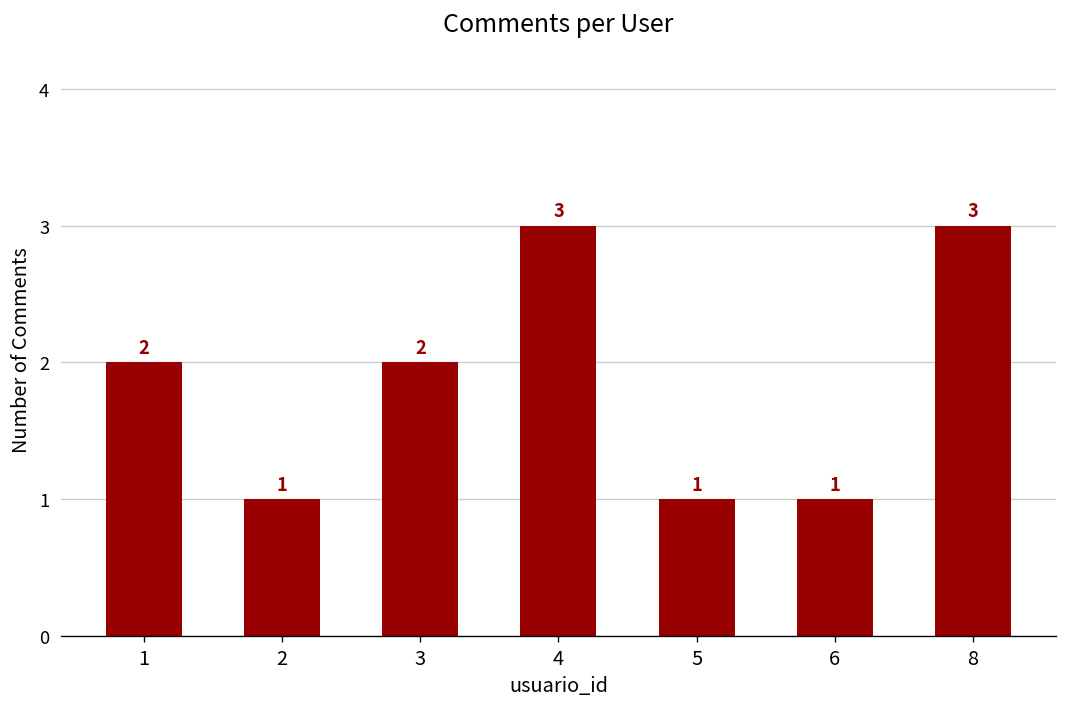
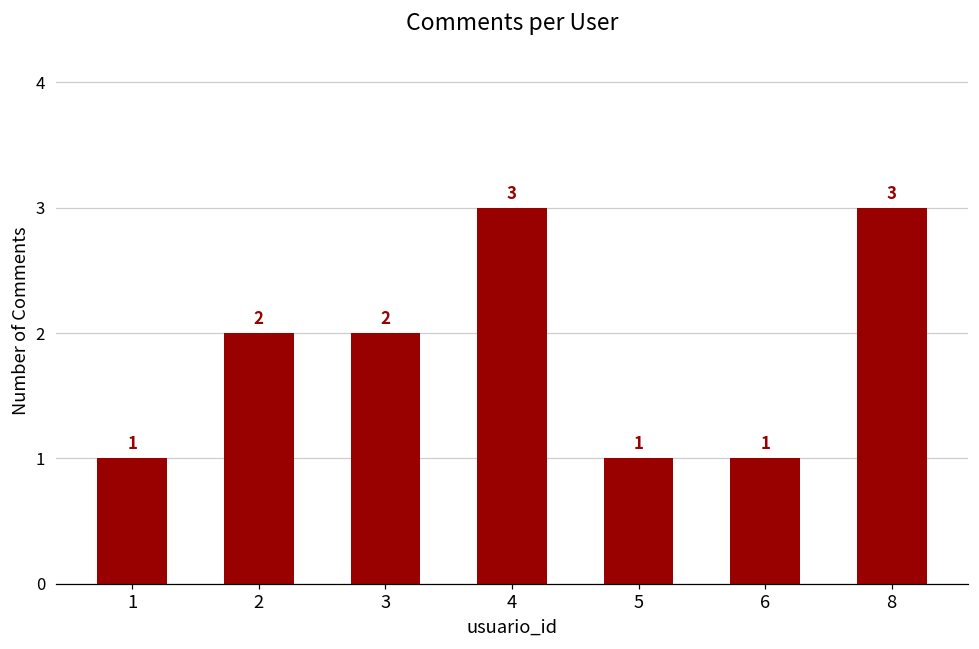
1: 2 -> 1
2: 1 -> 2
